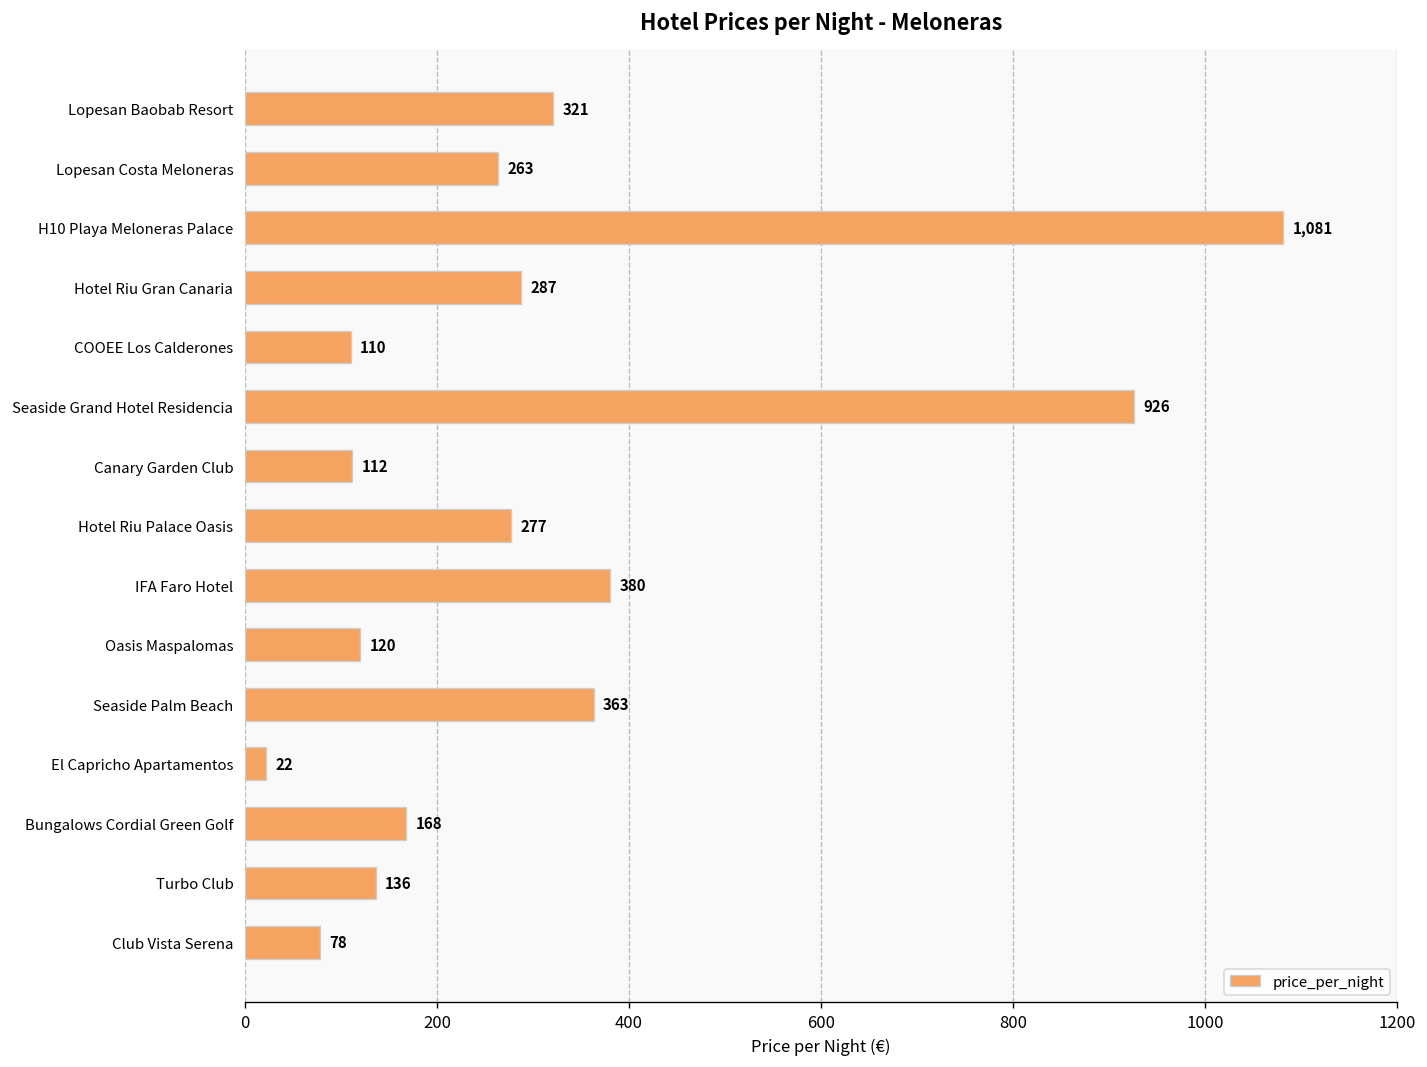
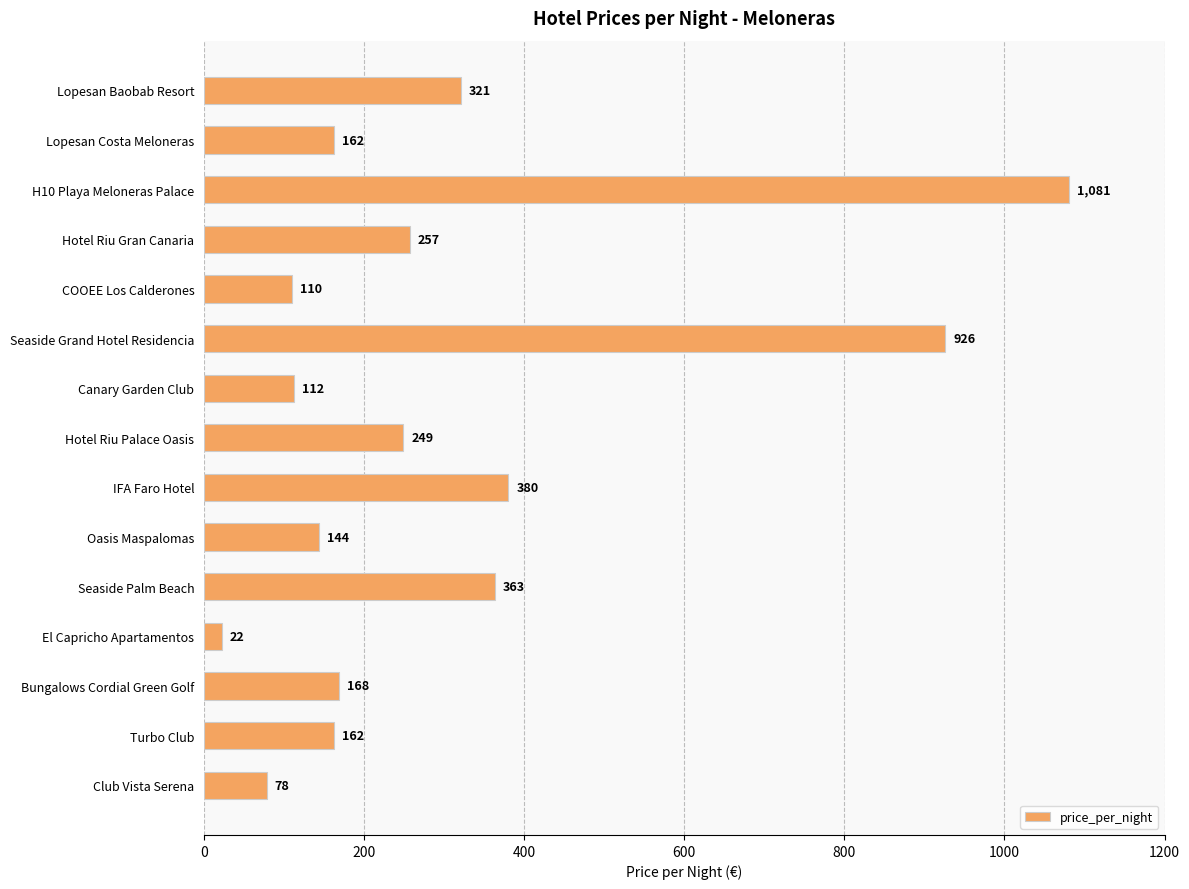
Lopesan Costa Meloneras: 263 -> 162
Hotel Riu Gran Canaria: 287 -> 257
Hotel Riu Palace Oasis: 277 -> 249
Oasis Maspalomas: 120 -> 144
Turbo Club: 136 -> 162
